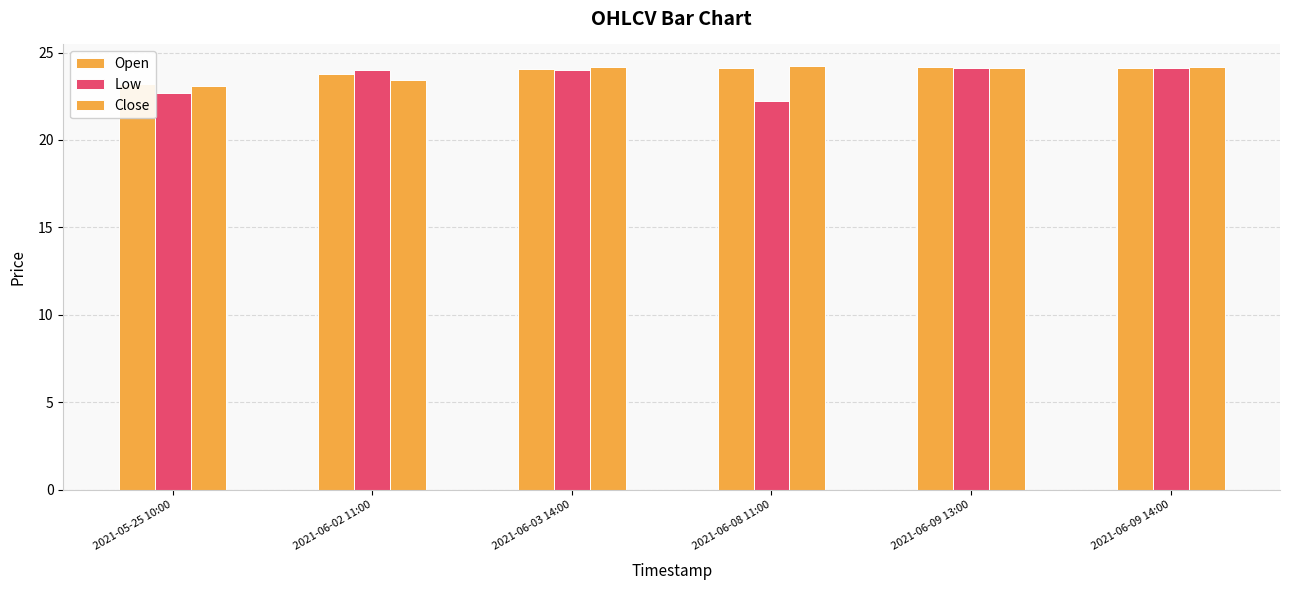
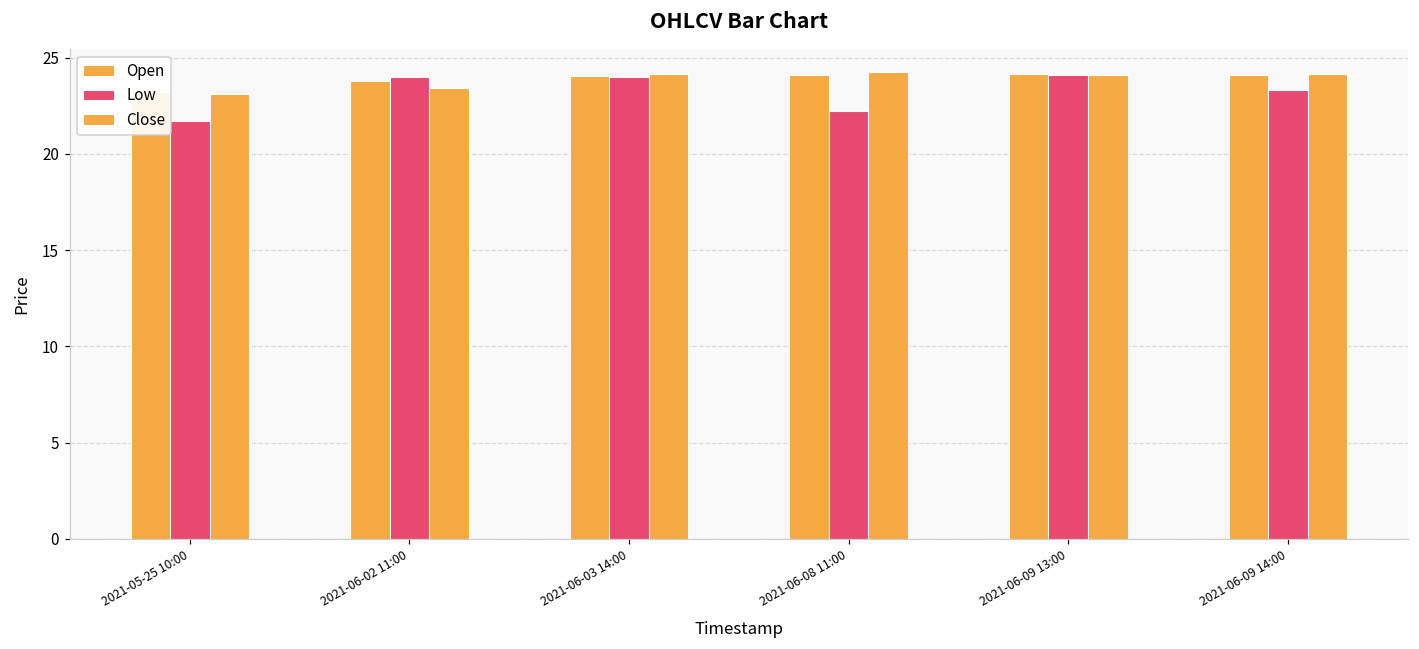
Low, 2021-05-25 10:00: 22.7 -> 21.7
Low, 2021-06-09 14:00: 24.1 -> 23.3
